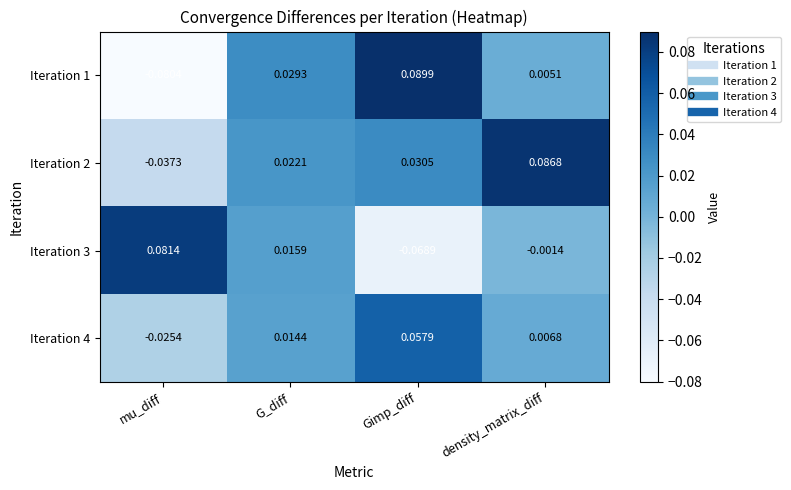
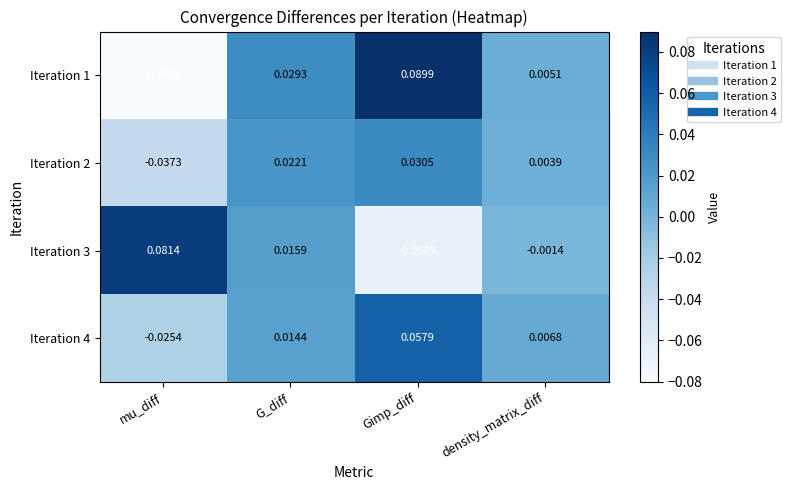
Iteration 2, density_matrix_diff: 0.0868 -> 0.0039
